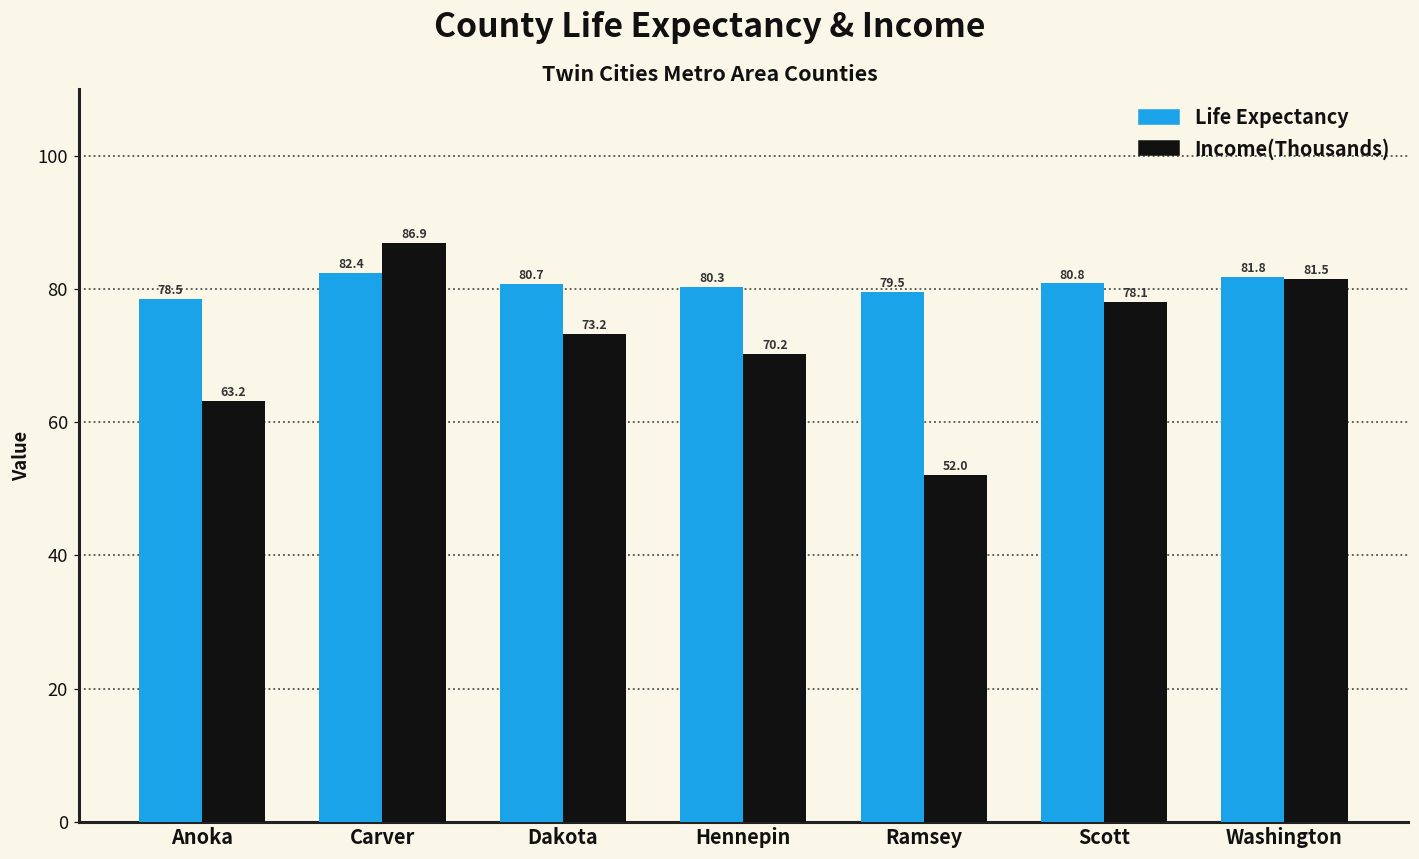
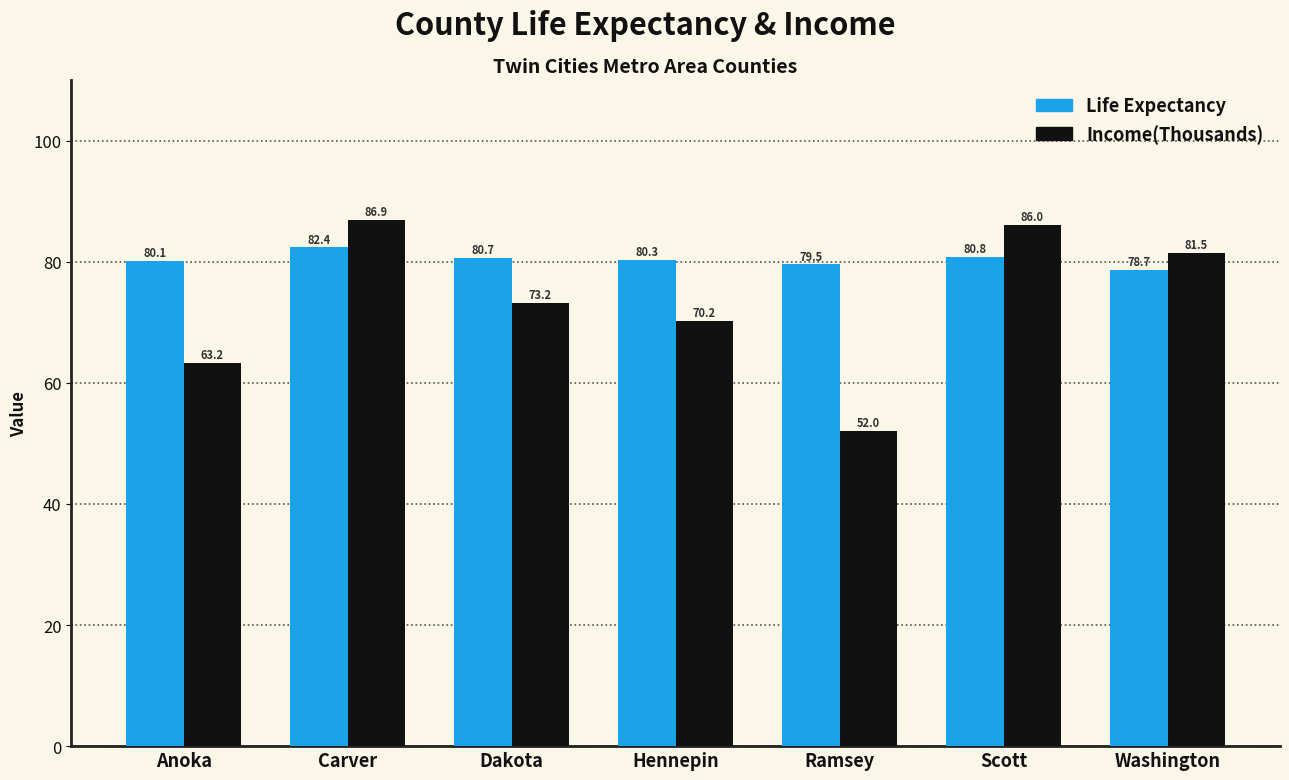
Life Expectancy, Anoka: 78.5 -> 80.1
Income(Thousands), Scott: 78.1 -> 86.0
Life Expectancy, Washington: 81.8 -> 78.7
